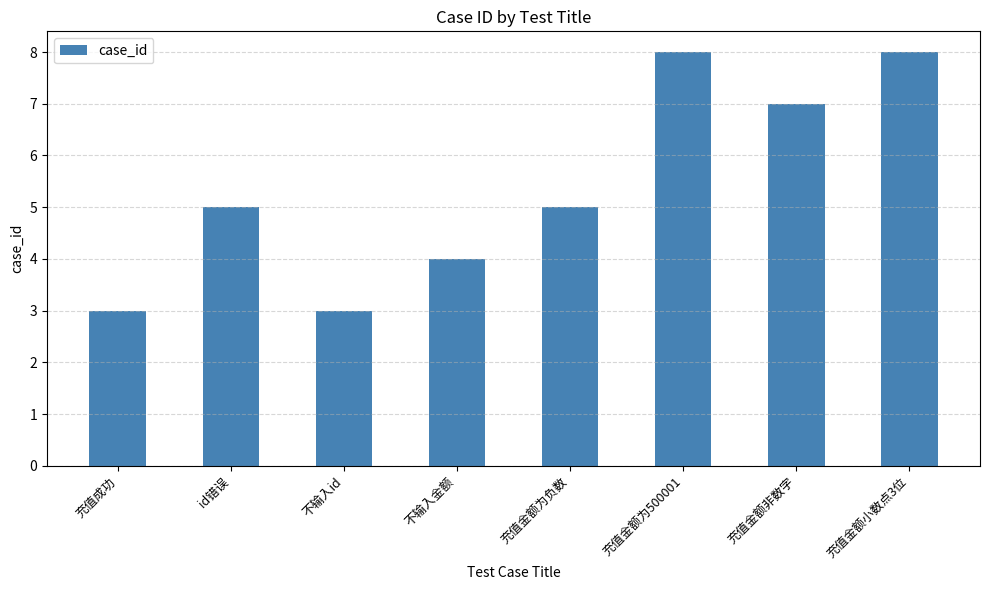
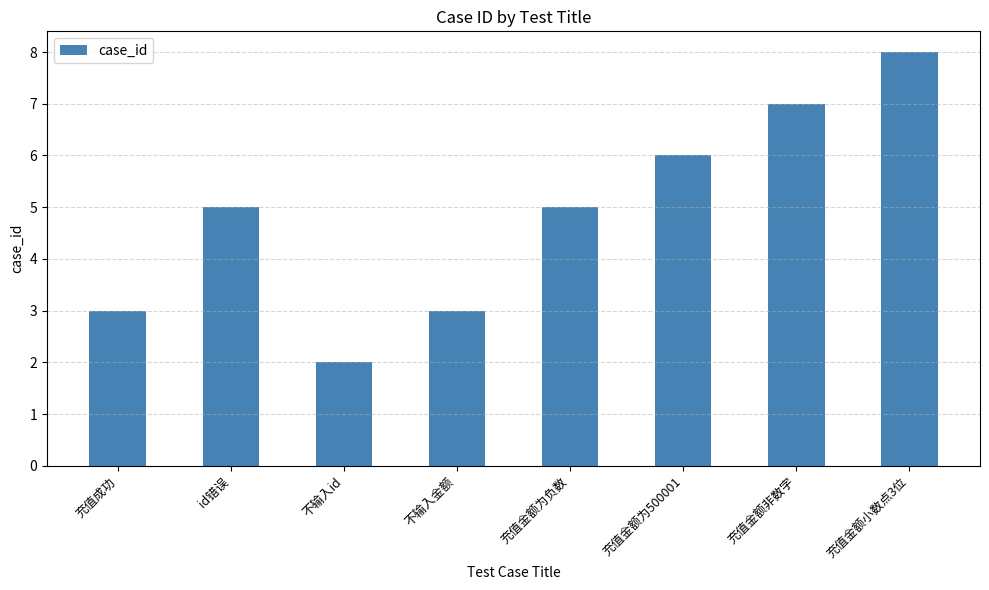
不输入id: 3 -> 2
不输入金额: 4 -> 3
充值金额为500001: 8 -> 6
